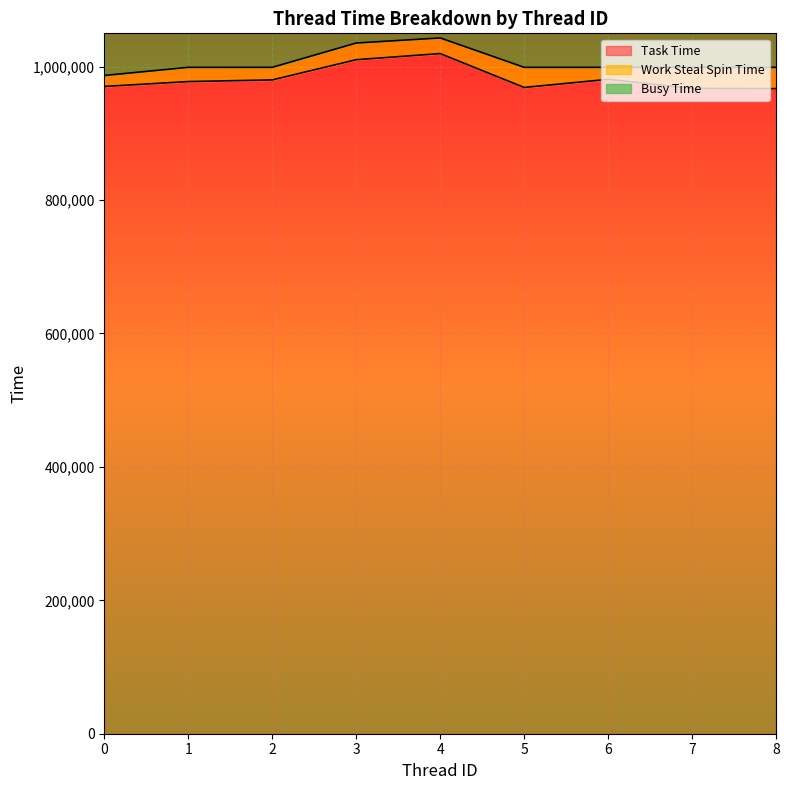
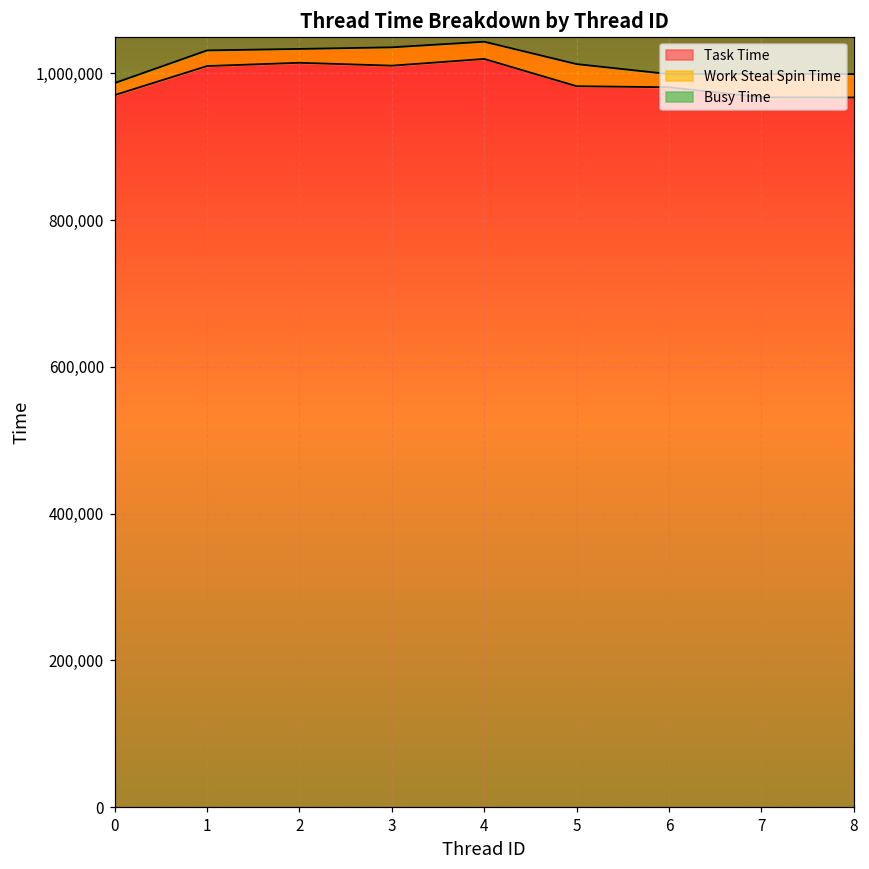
Task Time, 1: 980,000 -> 1,010,000
Task Time, 2: 980,000 -> 1,010,000
Task Time, 5: 970,000 -> 980,000
